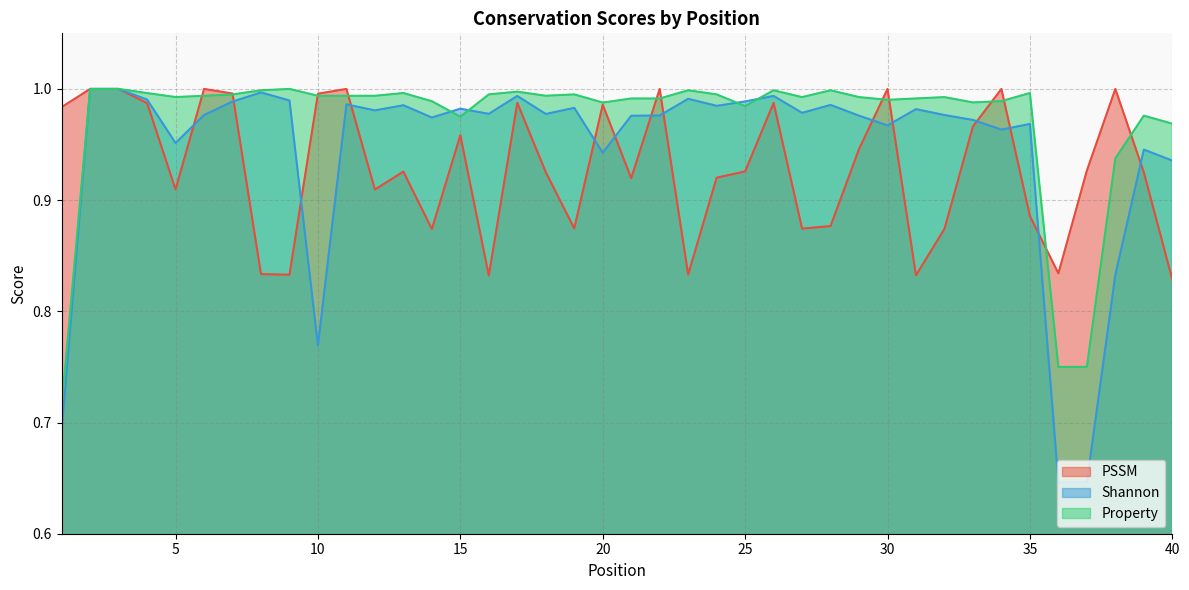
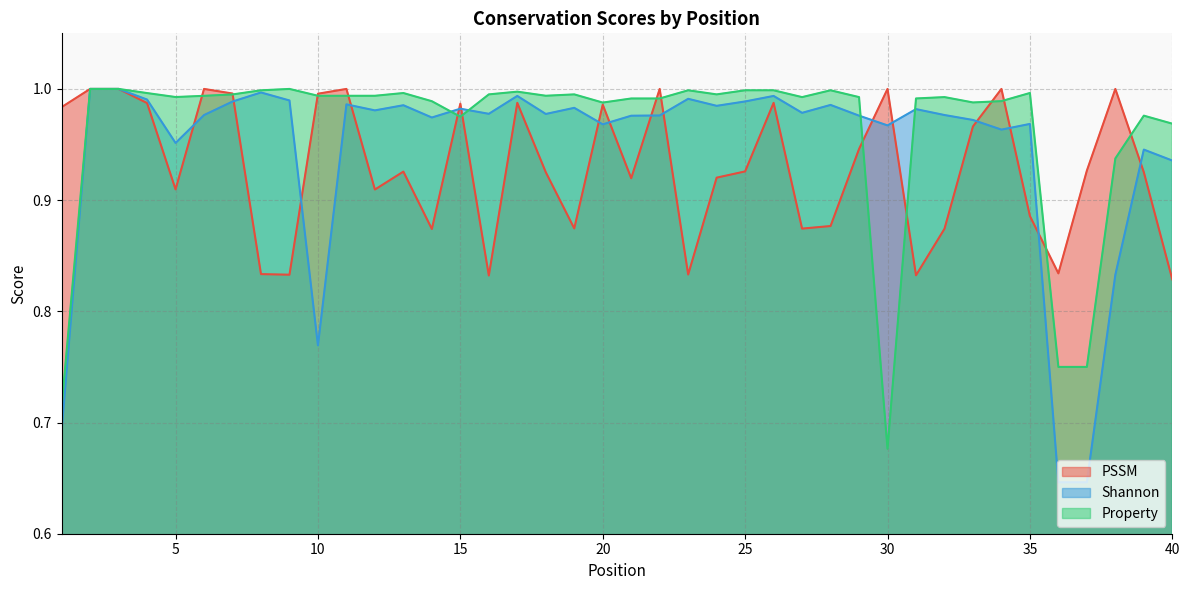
PSSM, 15: 0.958 -> 0.987
Shannon, 20: 0.943 -> 0.968
Property, 25: 0.985 -> 0.999
Property, 30: 0.990 -> 0.676
